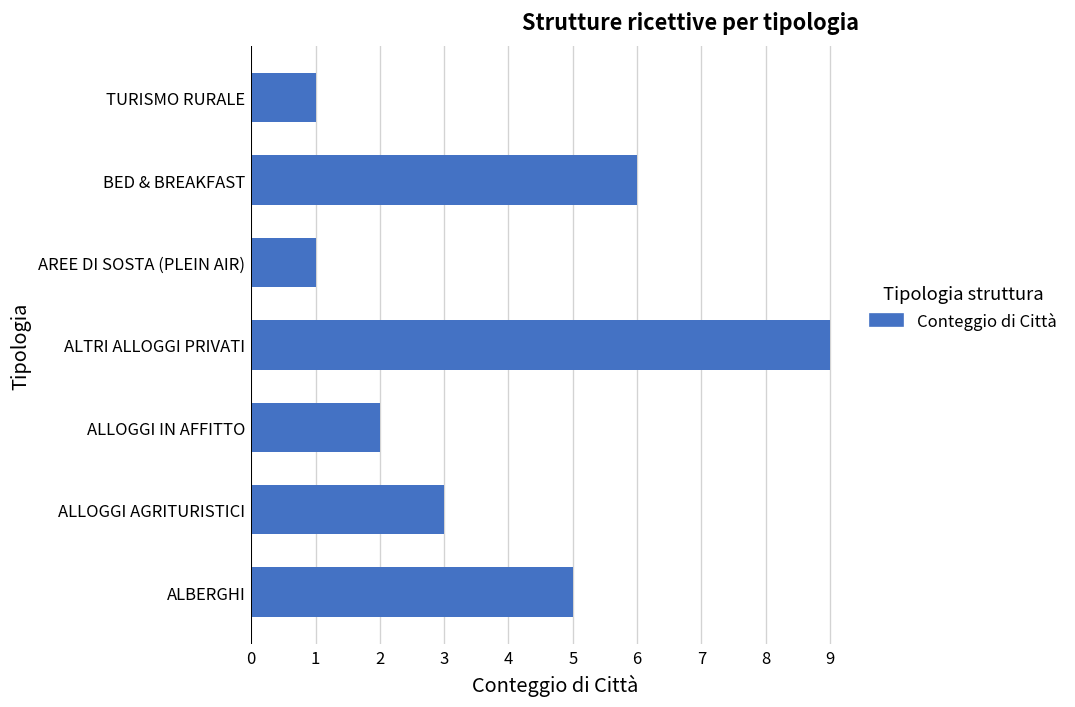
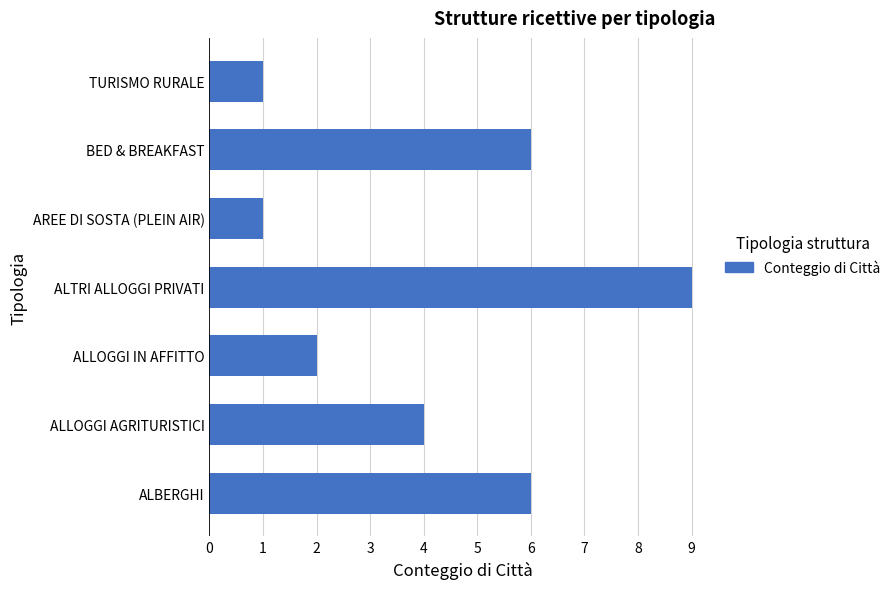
ALLOGGI AGRITURISTICI: 3 -> 4
ALBERGHI: 5 -> 6
